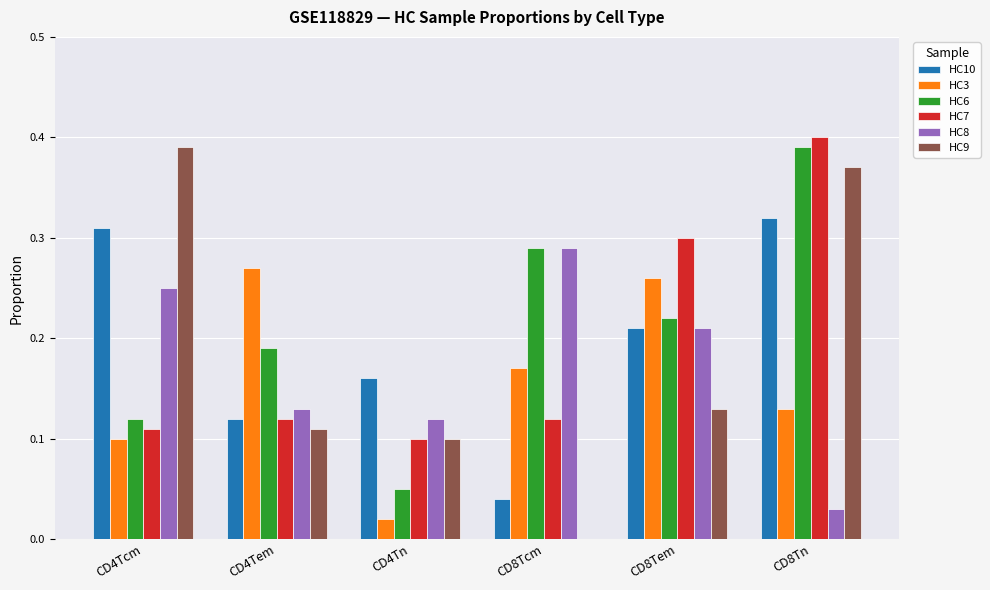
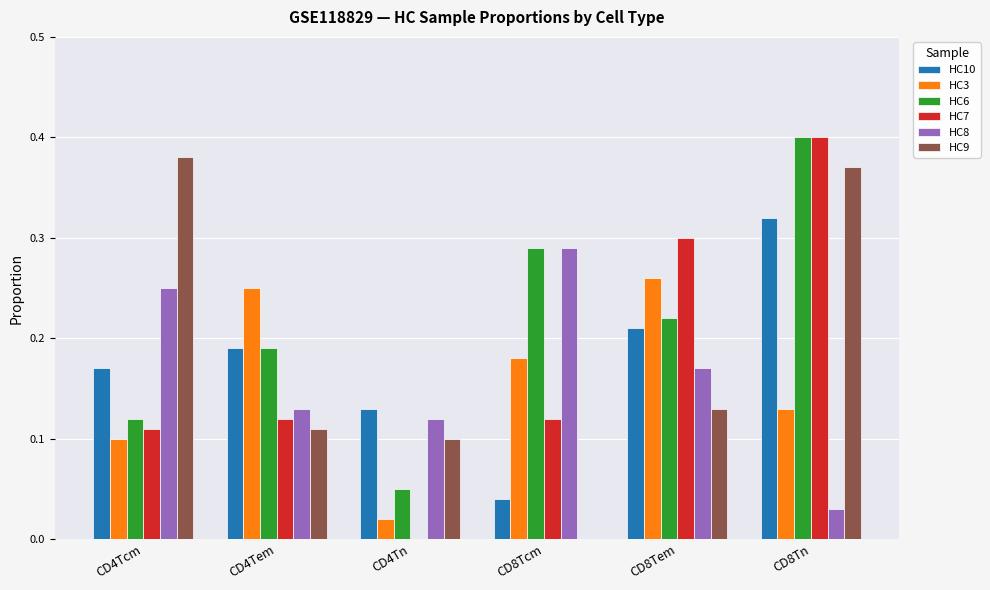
HC10, CD4Tcm: 0.31 -> 0.17
HC9, CD4Tcm: 0.39 -> 0.38
HC10, CD4Tem: 0.12 -> 0.19
HC3, CD4Tem: 0.27 -> 0.25
HC10, CD4Tn: 0.16 -> 0.13
HC7, CD4Tn: 0.1 -> 0.0
HC3, CD8Tcm: 0.17 -> 0.18
HC8, CD8Tem: 0.21 -> 0.17
HC6, CD8Tn: 0.39 -> 0.40
